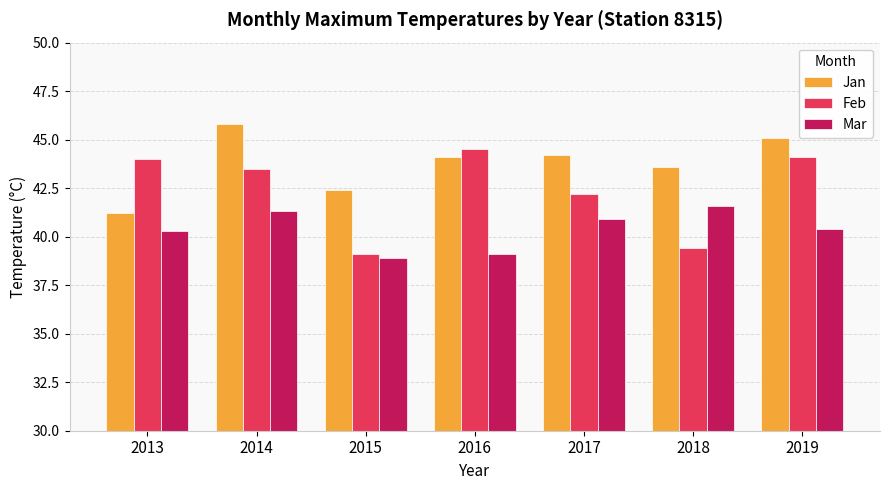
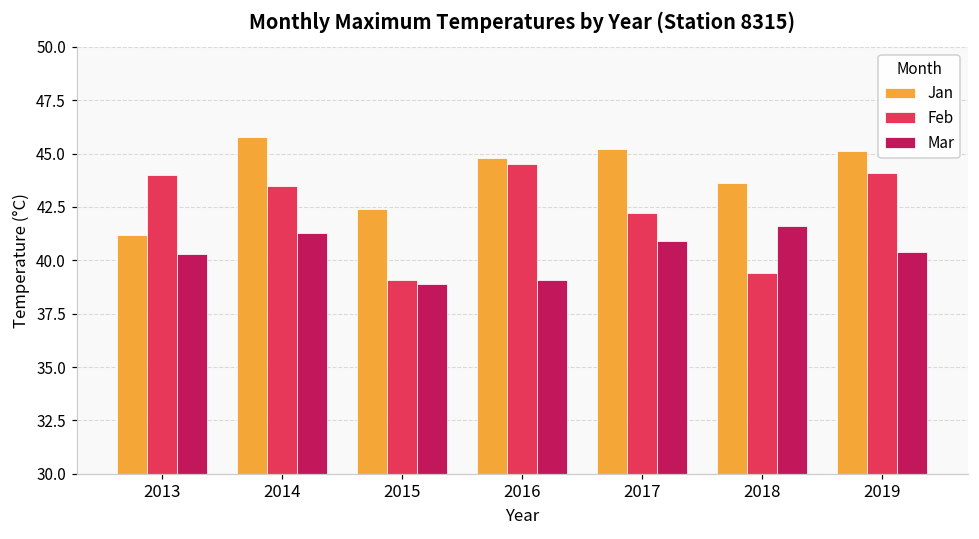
Jan, 2016: 44.1 -> 44.8
Jan, 2017: 44.2 -> 45.2
